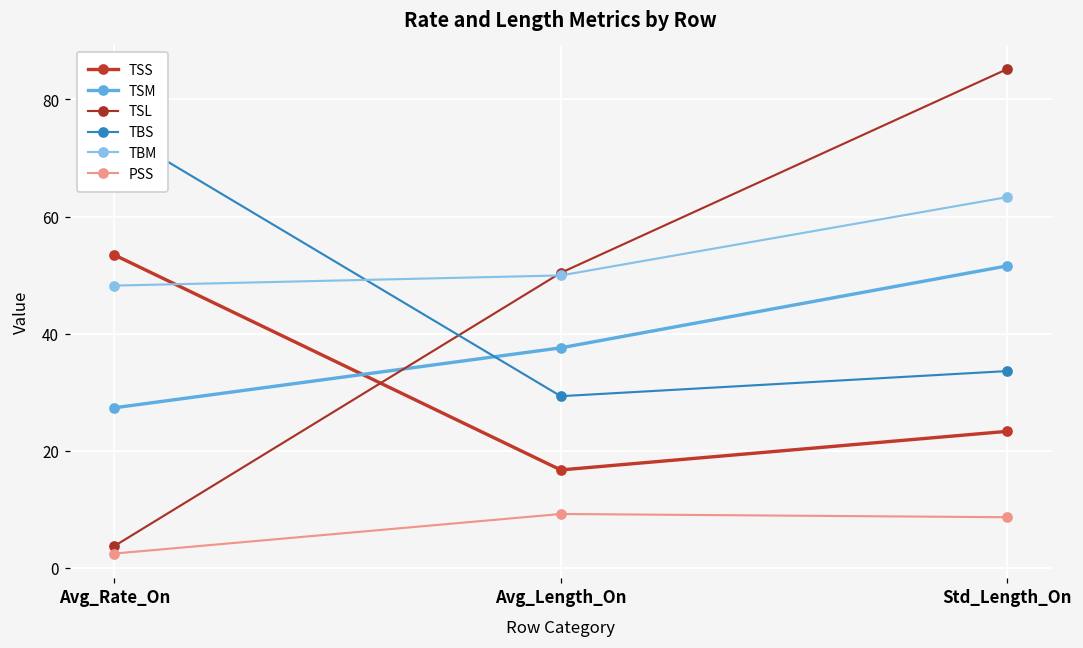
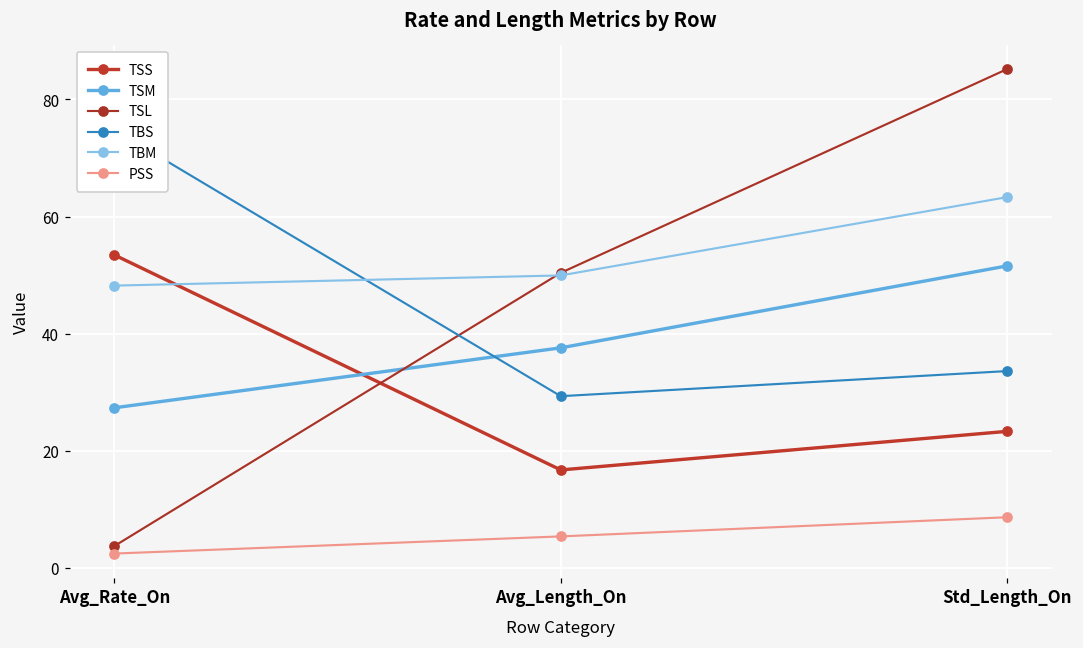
PSS, Avg_Length_On: 9 -> 5
